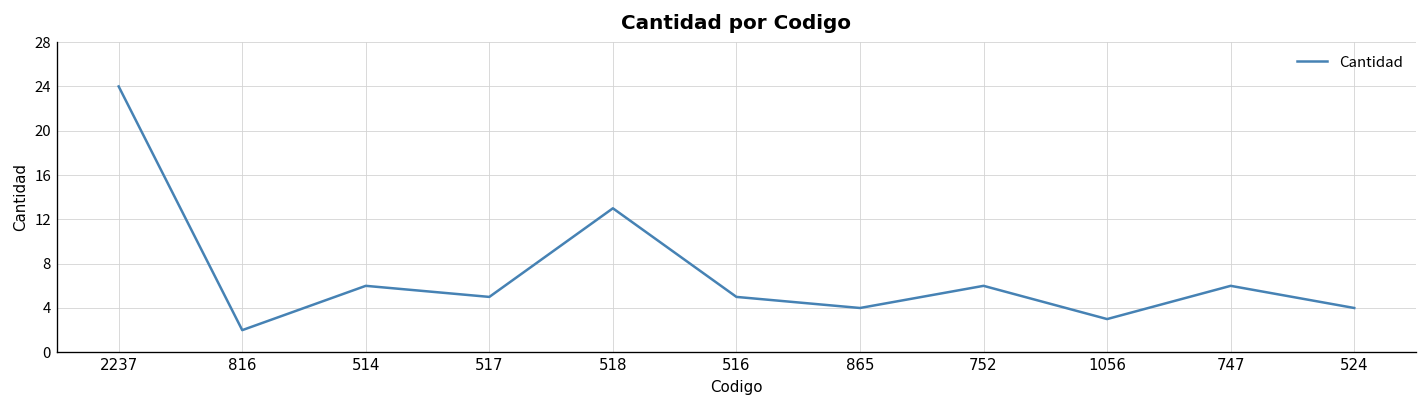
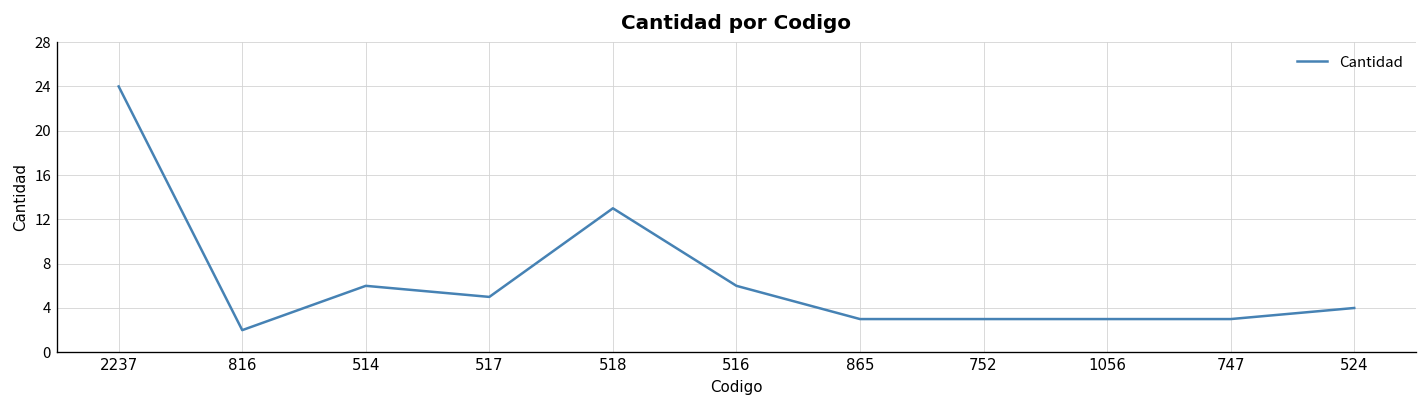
516: 5 -> 6
865: 4 -> 3
752: 6 -> 3
747: 6 -> 3
